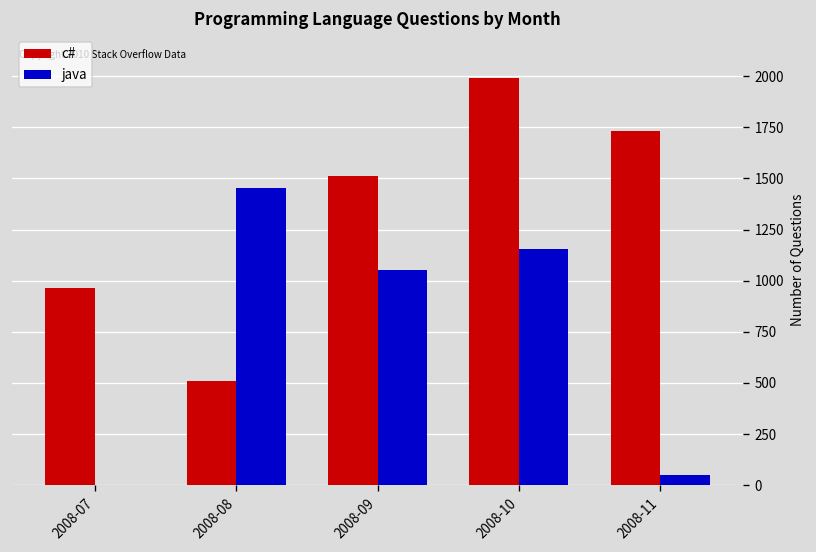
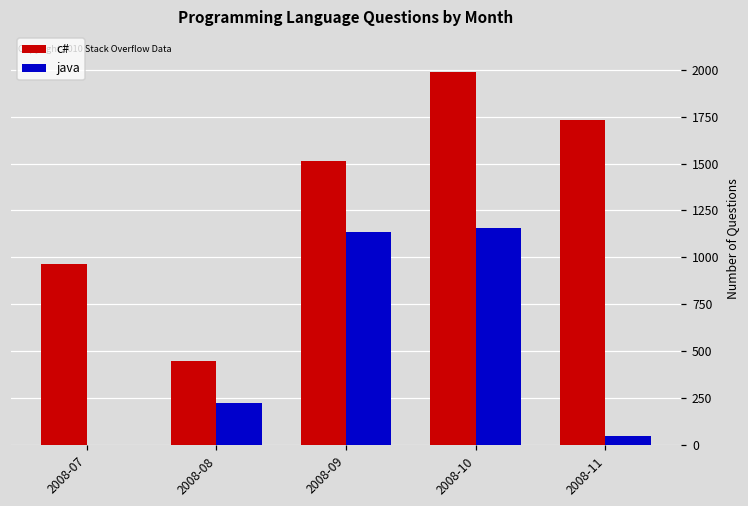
c#, 2008-08: 510 -> 450
java, 2008-08: 1450 -> 220
java, 2008-09: 1050 -> 1140
